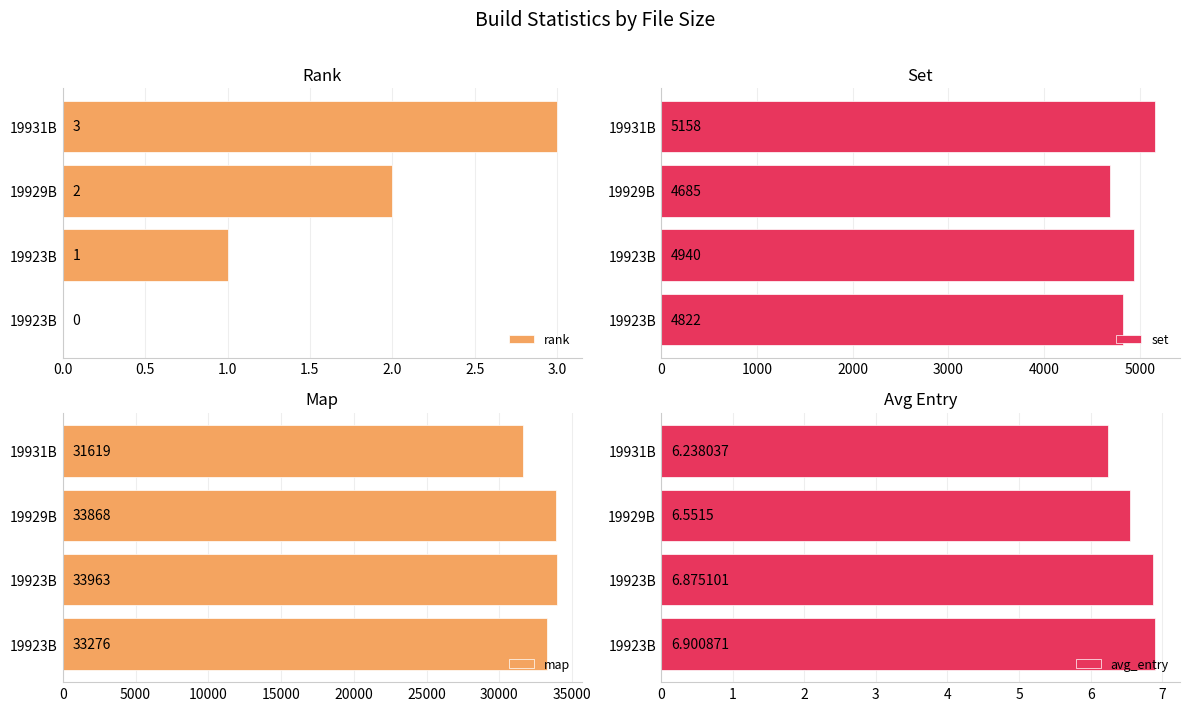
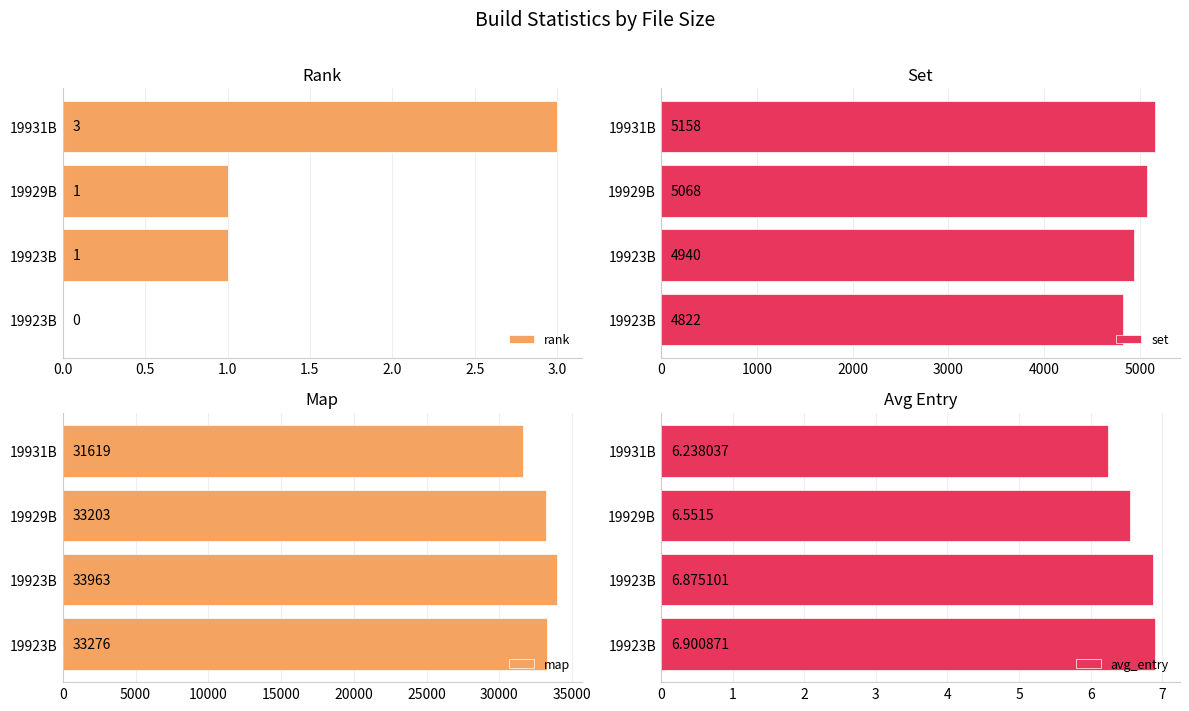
Rank, 19929B: 2 -> 1
Set, 19929B: 4685 -> 5068
Map, 19929B: 33868 -> 33203
